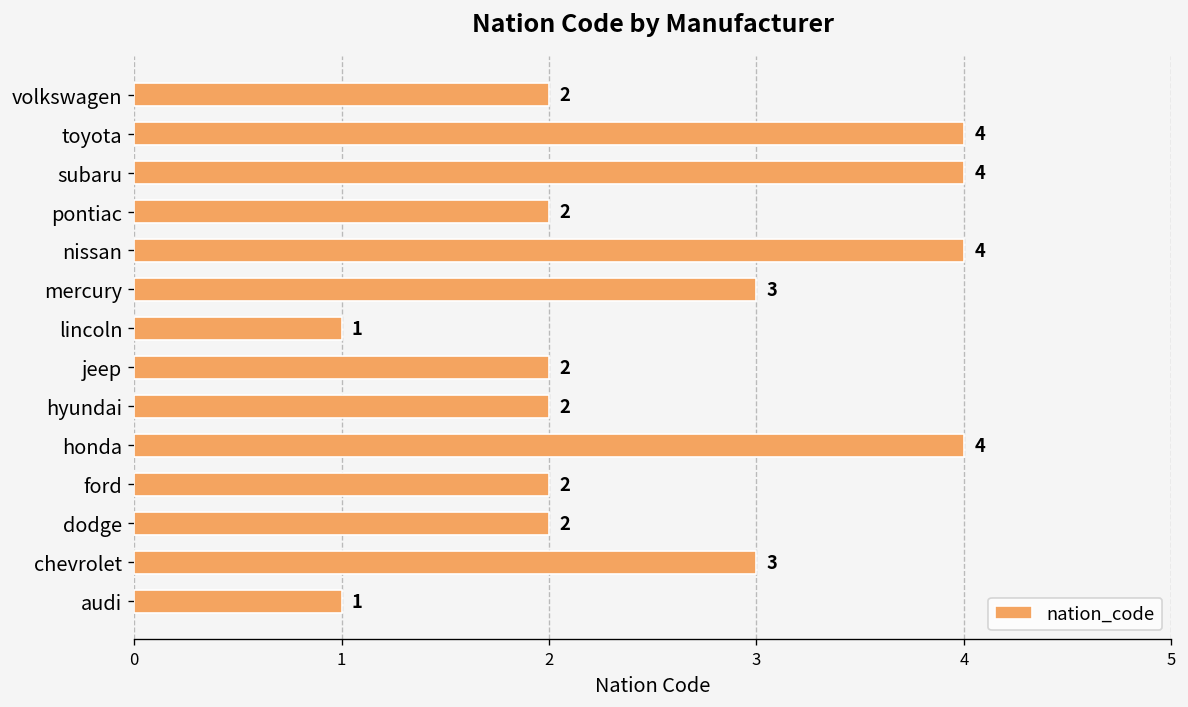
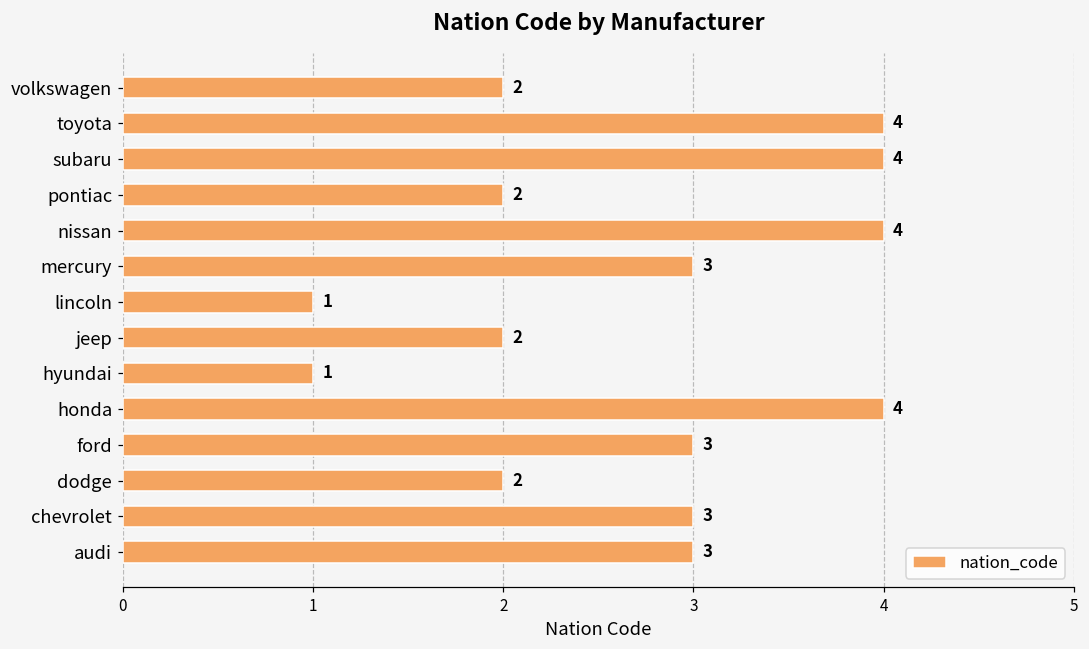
hyundai: 2 -> 1
ford: 2 -> 3
audi: 1 -> 3
